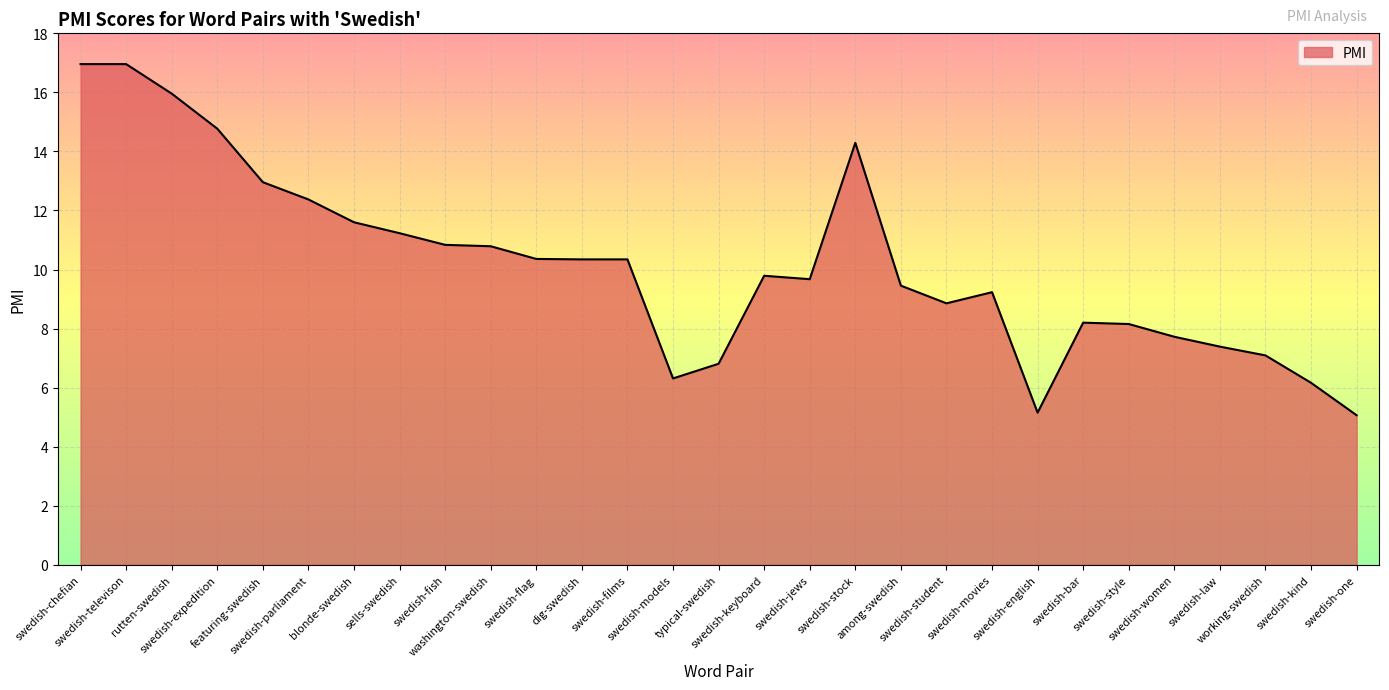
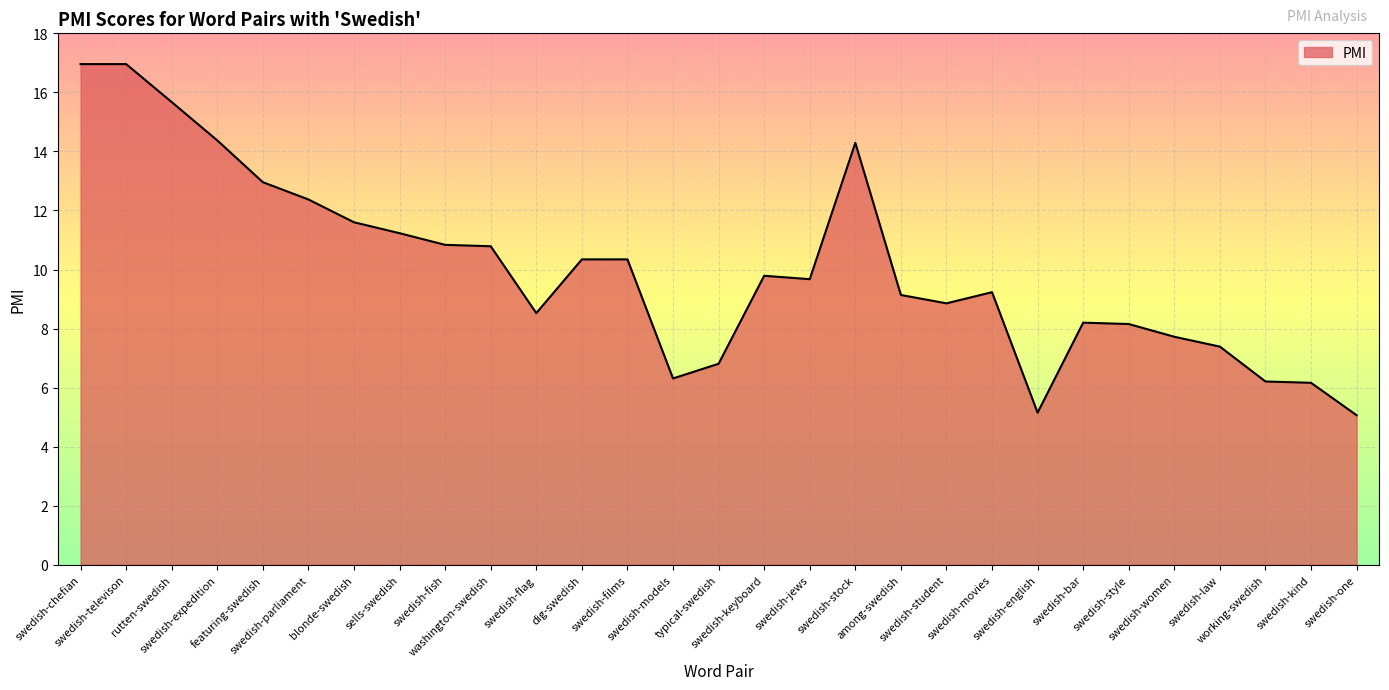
rutten-swedish: 16.0 -> 15.7
swedish-expedition: 14.8 -> 14.4
swedish-flag: 10.4 -> 8.5
among-swedish: 9.5 -> 9.1
working-swedish: 7.1 -> 6.2
